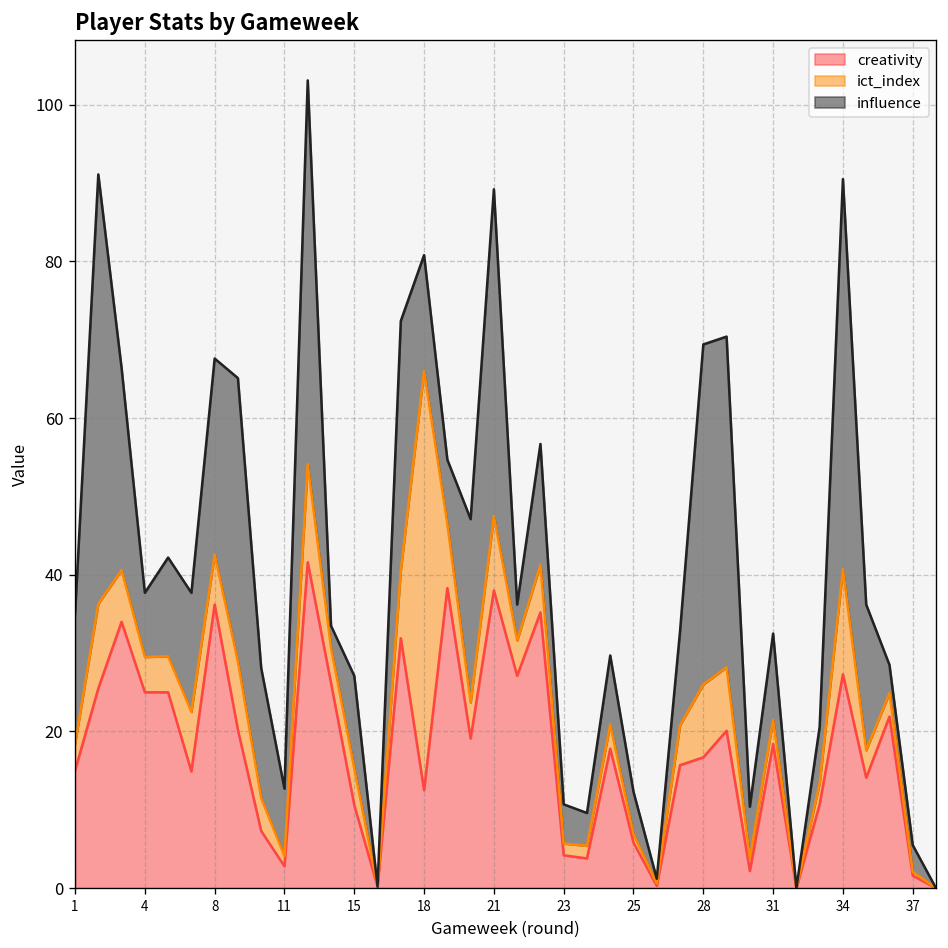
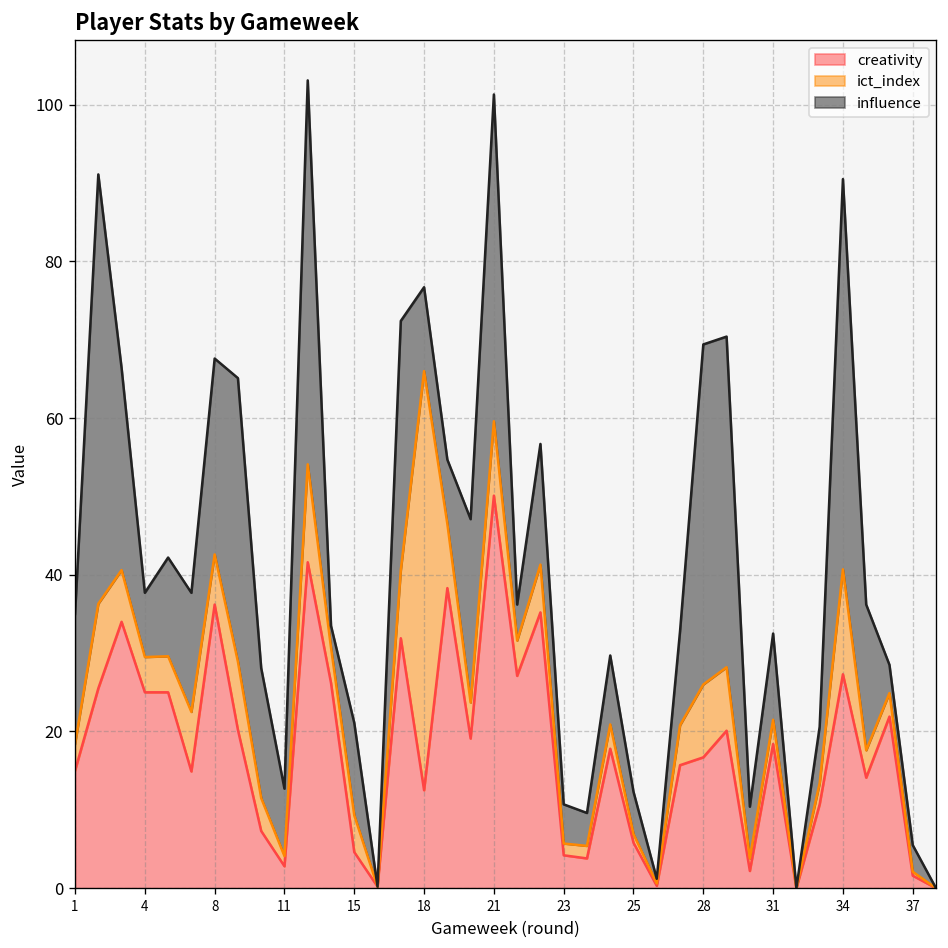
creativity, 15: 11 -> 5
influence, 18: 15 -> 11
creativity, 21: 38 -> 50
